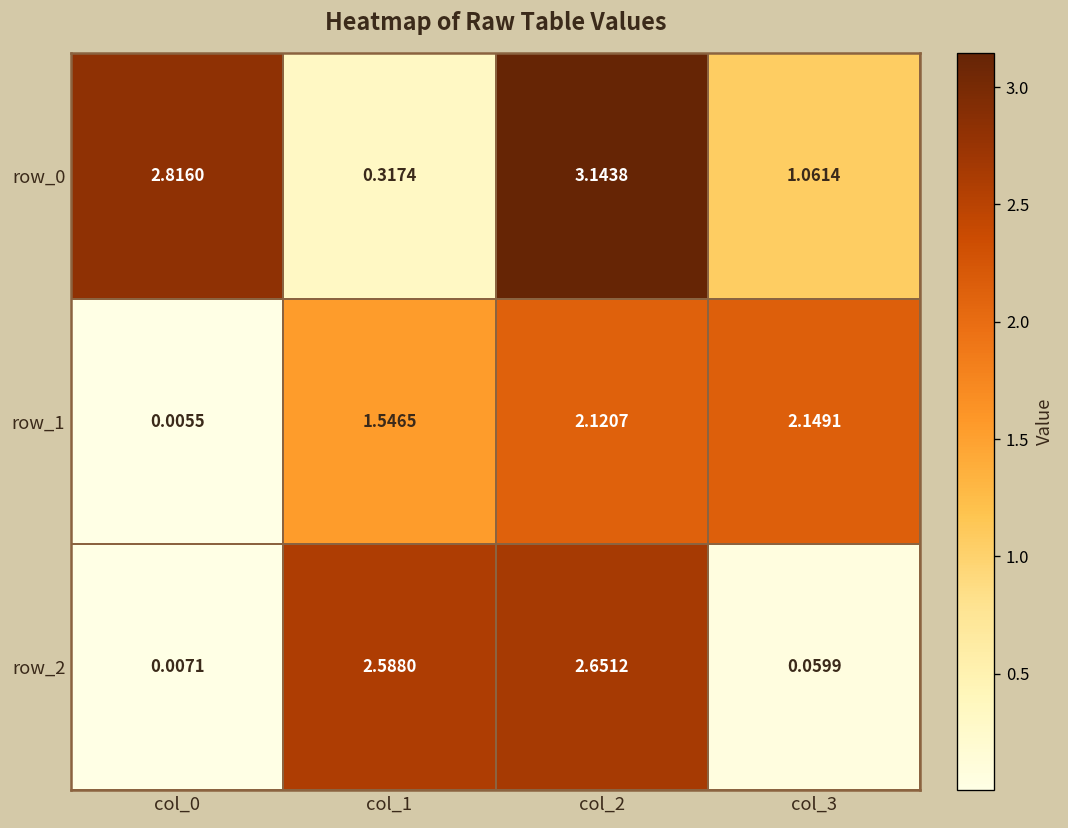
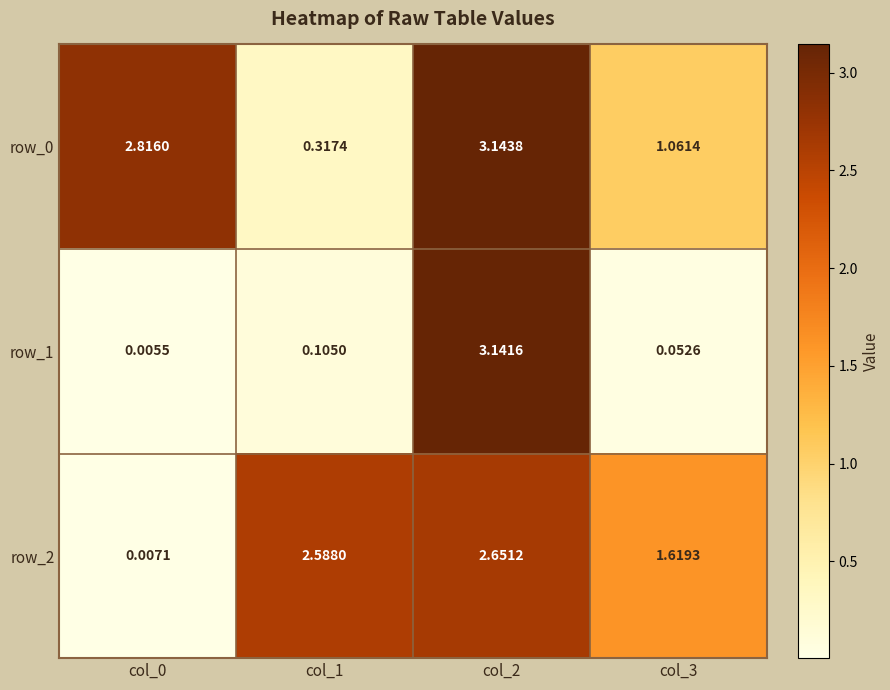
row_1, col_1: 1.5465 -> 0.1050
row_1, col_2: 2.1207 -> 3.1416
row_1, col_3: 2.1491 -> 0.0526
row_2, col_3: 0.0599 -> 1.6193
